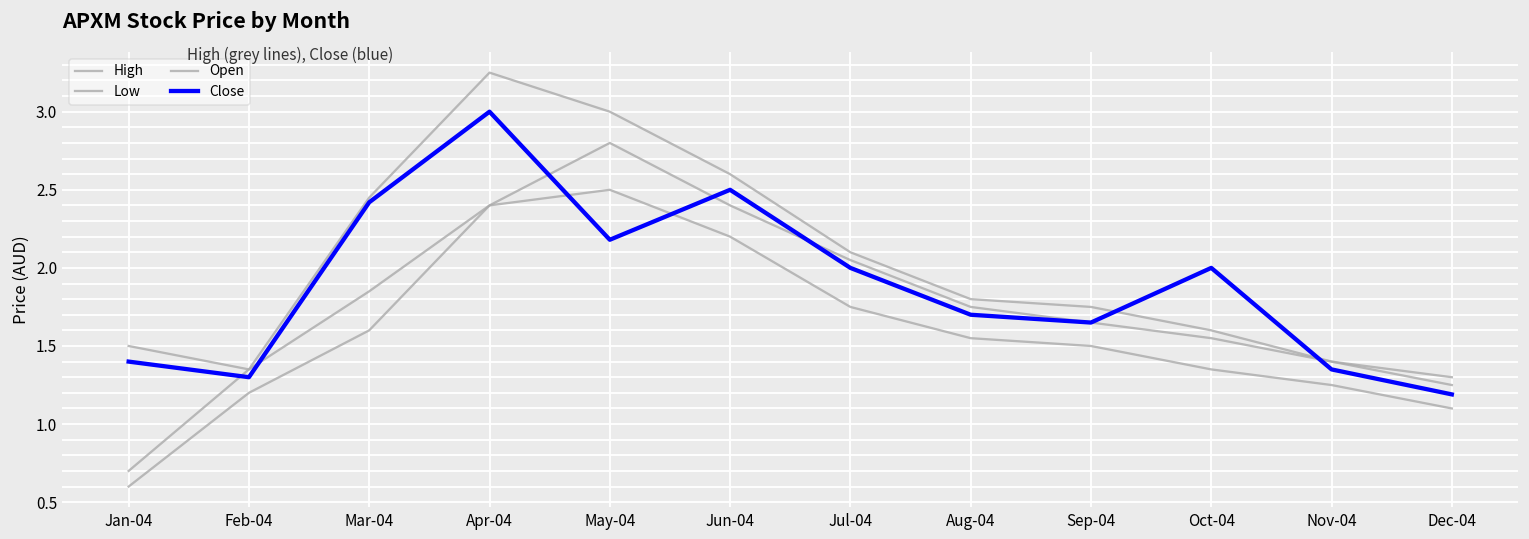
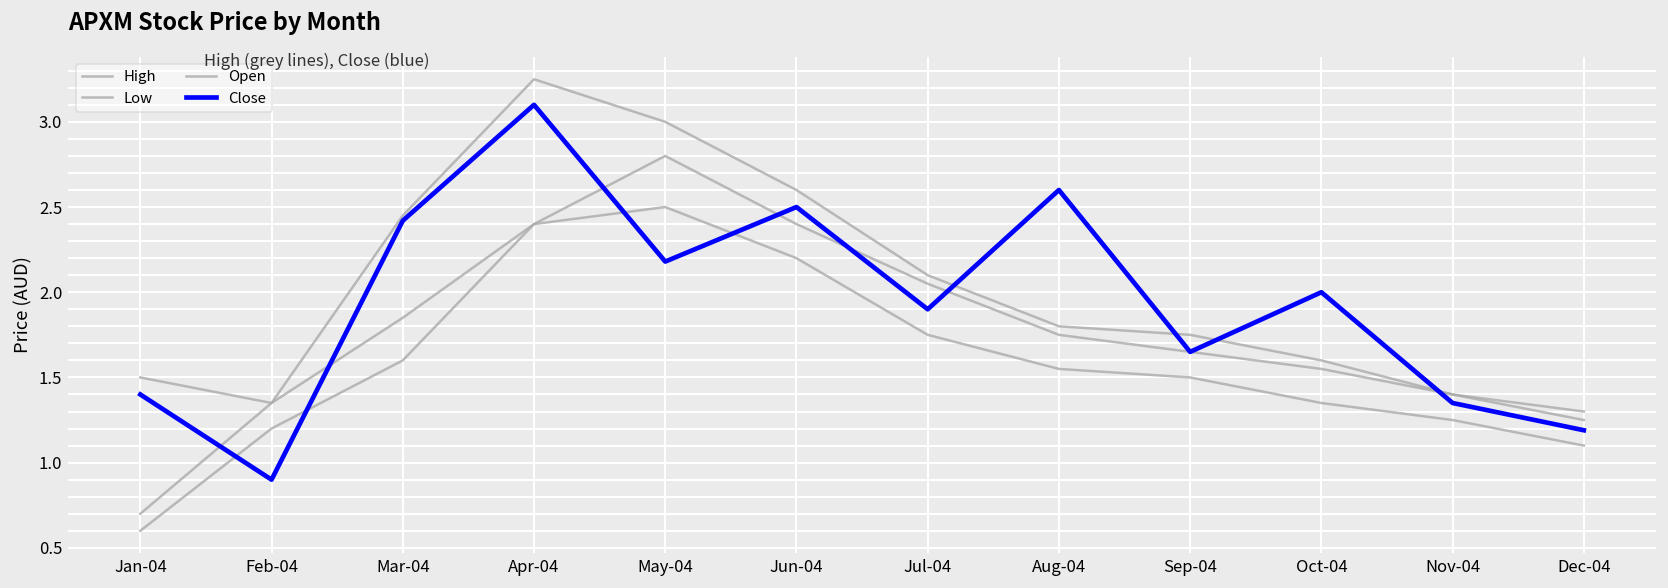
Close, Feb-04: 1.3 -> 0.9
Close, Apr-04: 3.0 -> 3.1
Close, Jul-04: 2.0 -> 1.9
Close, Aug-04: 1.7 -> 2.6
